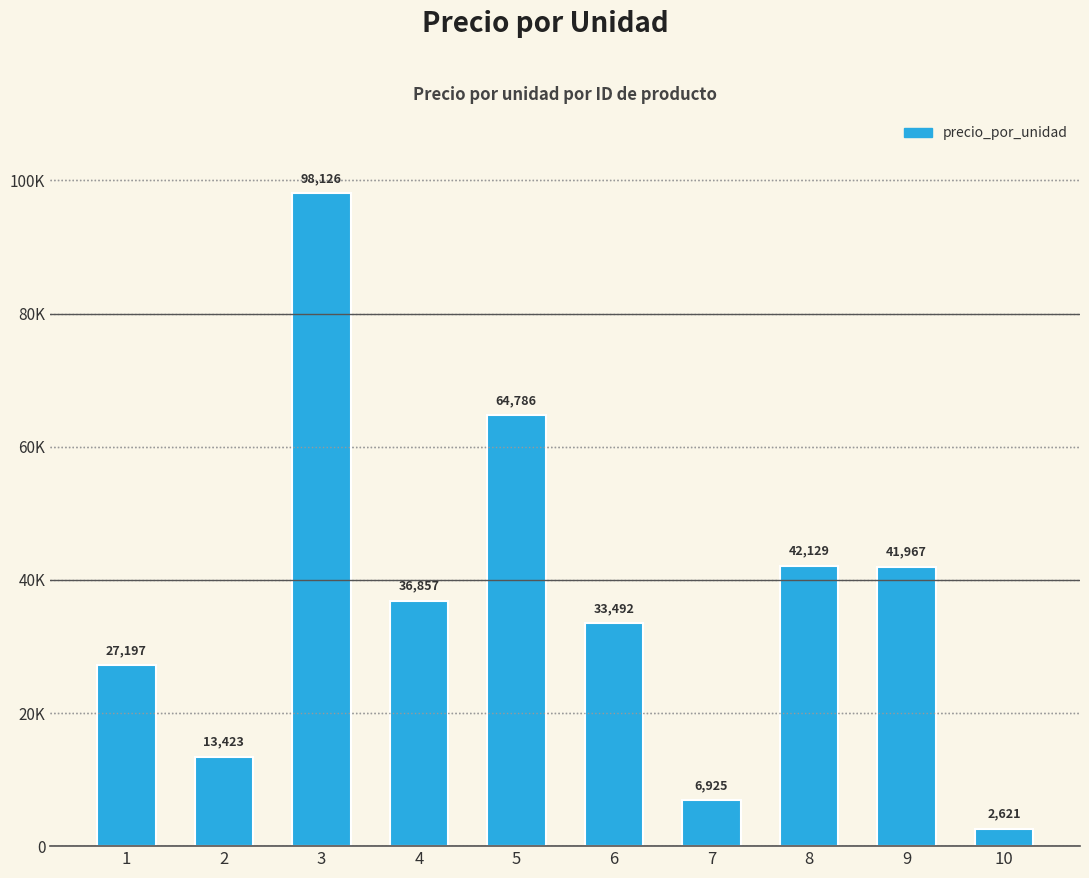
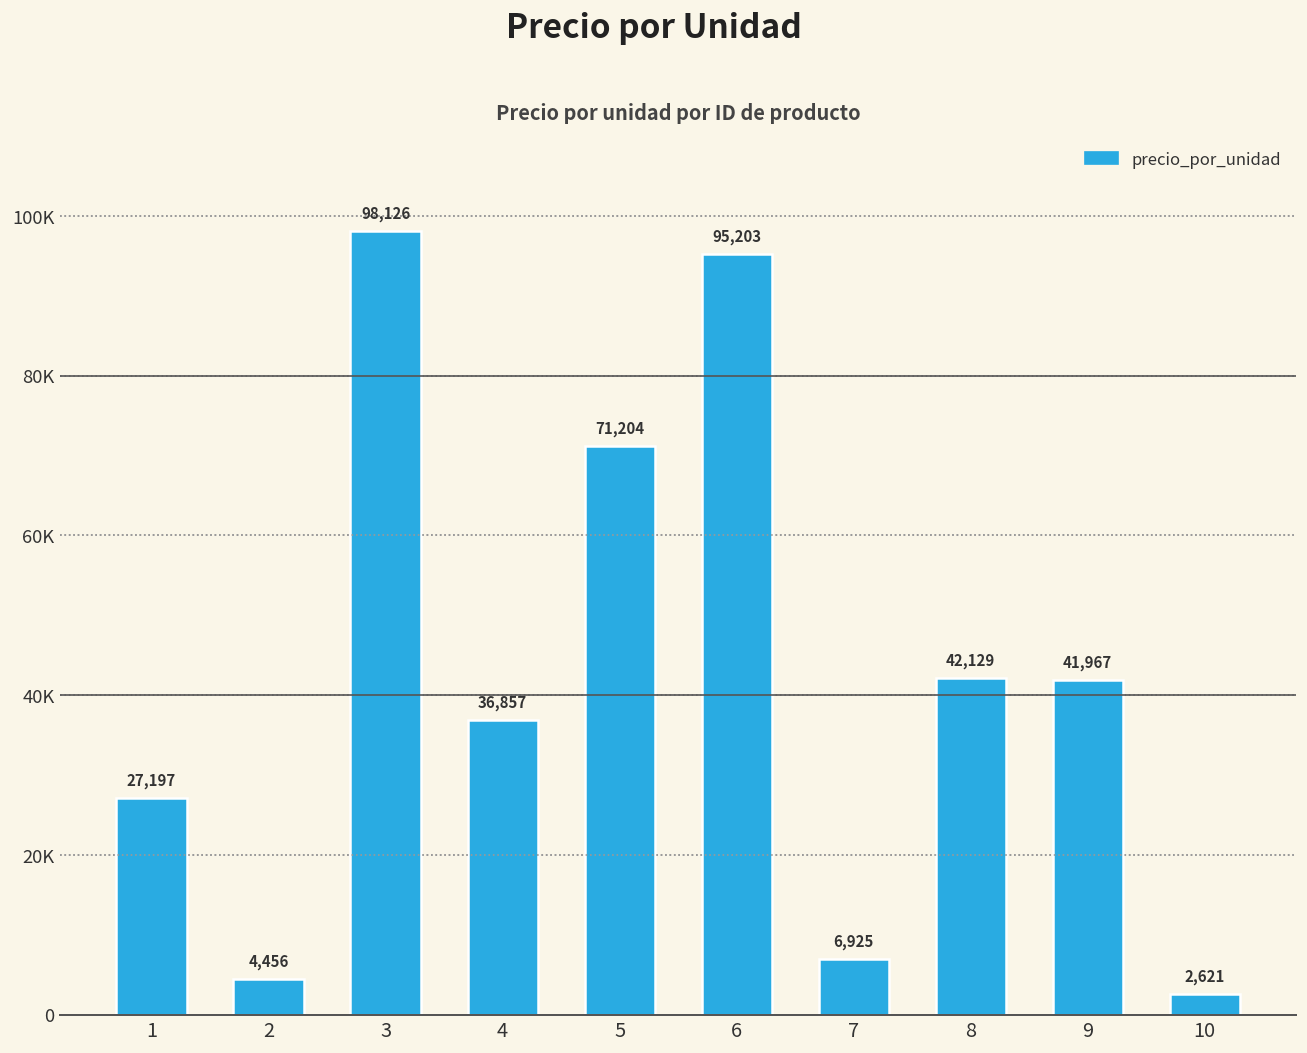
2: 13,423 -> 4,456
5: 64,786 -> 71,204
6: 33,492 -> 95,203
